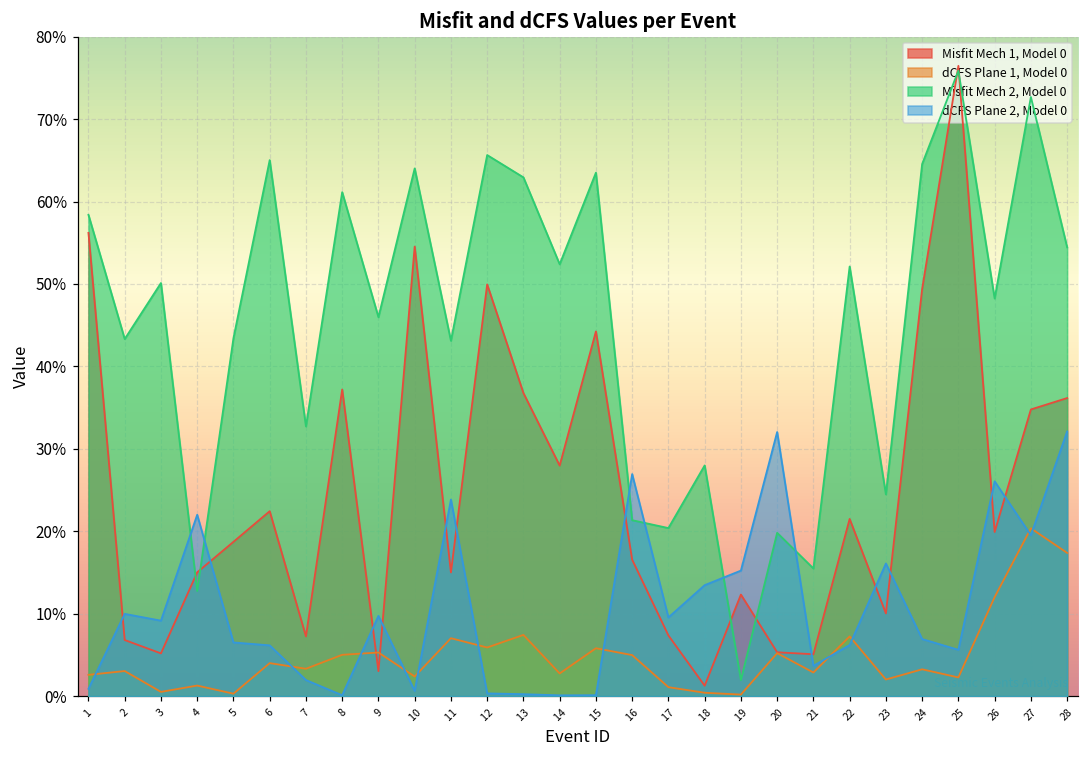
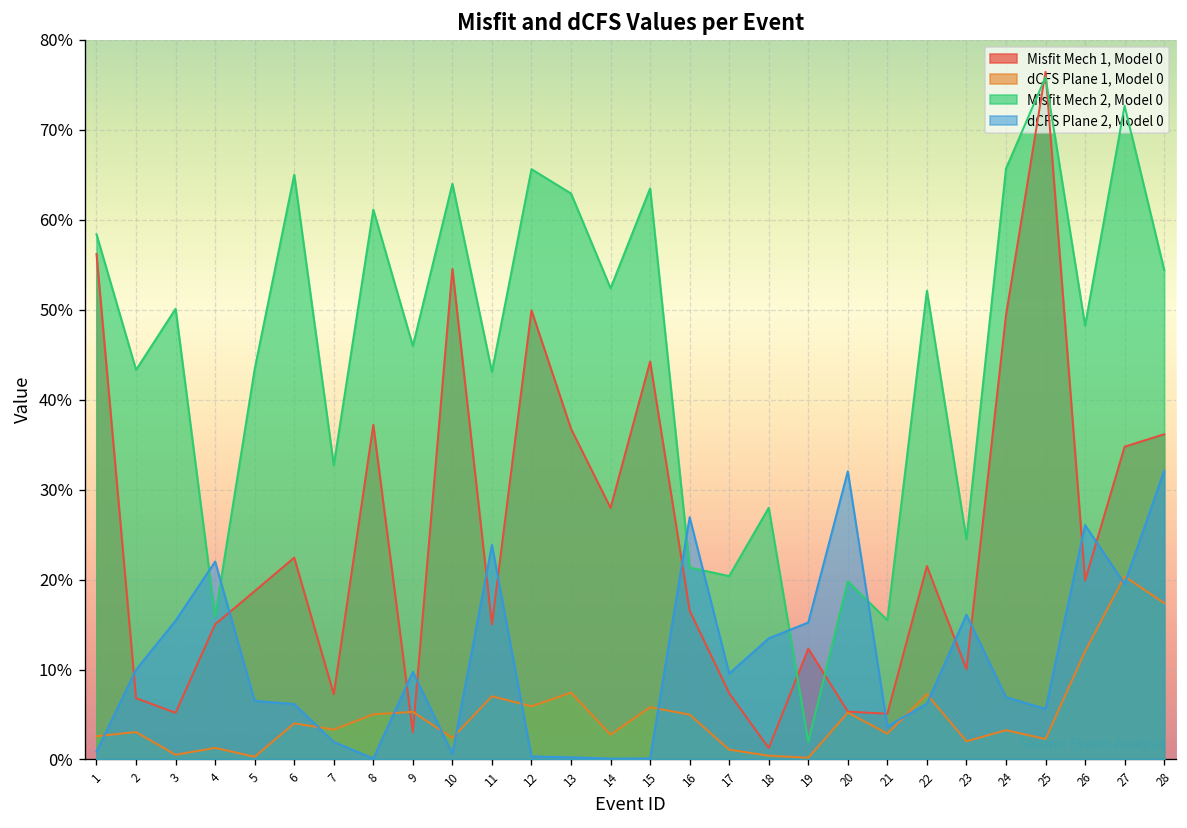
dCFS Plane 2, Model 0, 3: 9% -> 15%
Misfit Mech 2, Model 0, 4: 13% -> 16%
Misfit Mech 2, Model 0, 24: 65% -> 66%
